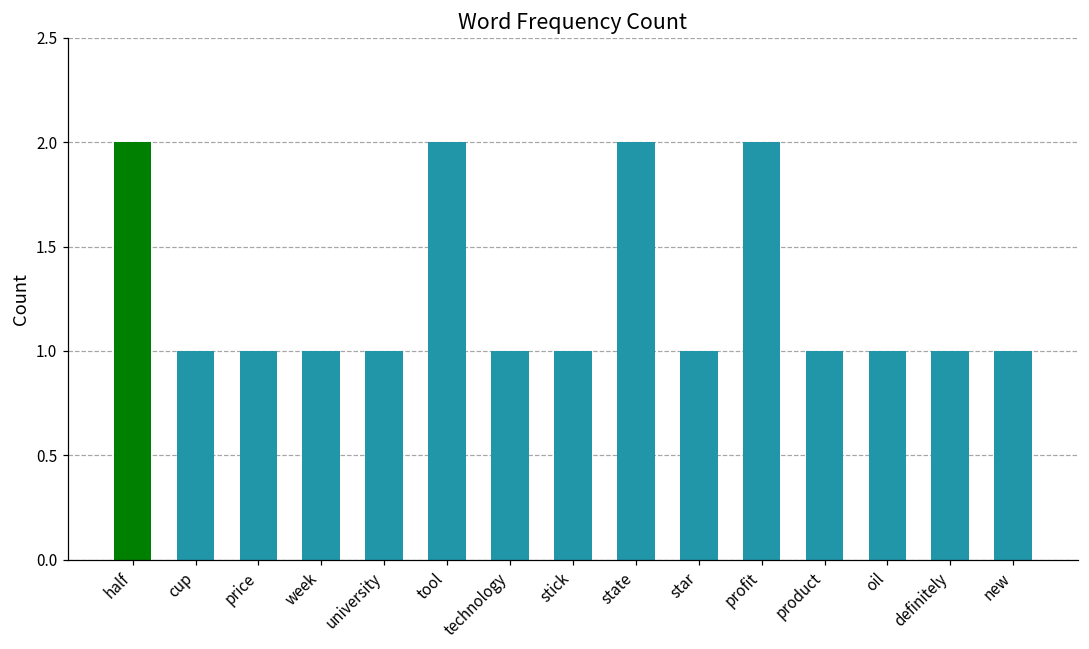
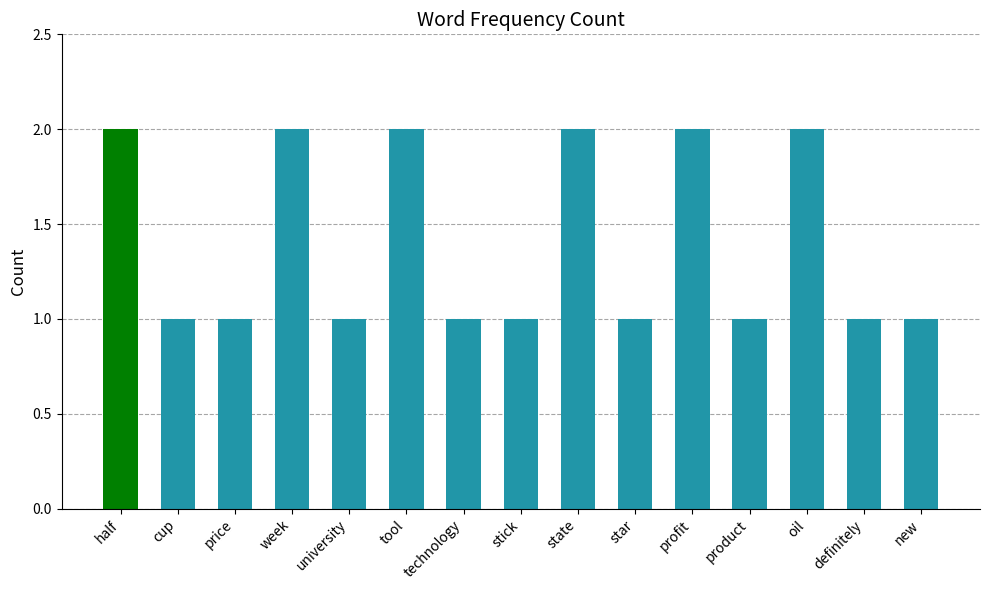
week: 1 -> 2
oil: 1 -> 2
